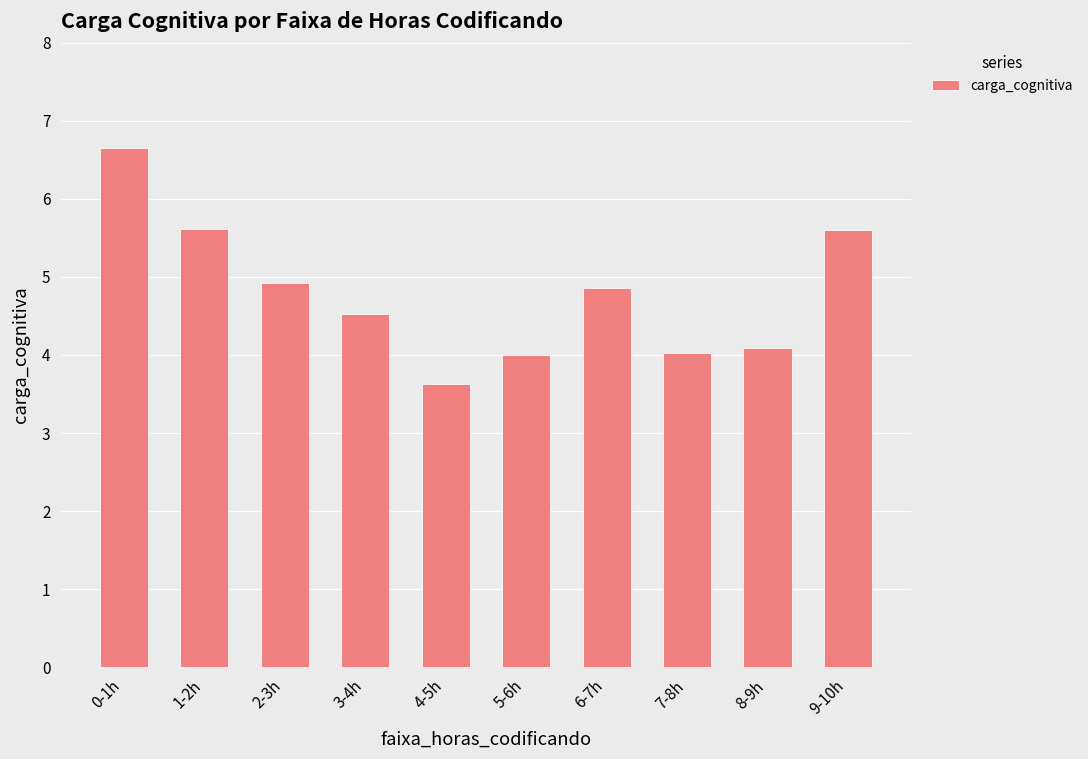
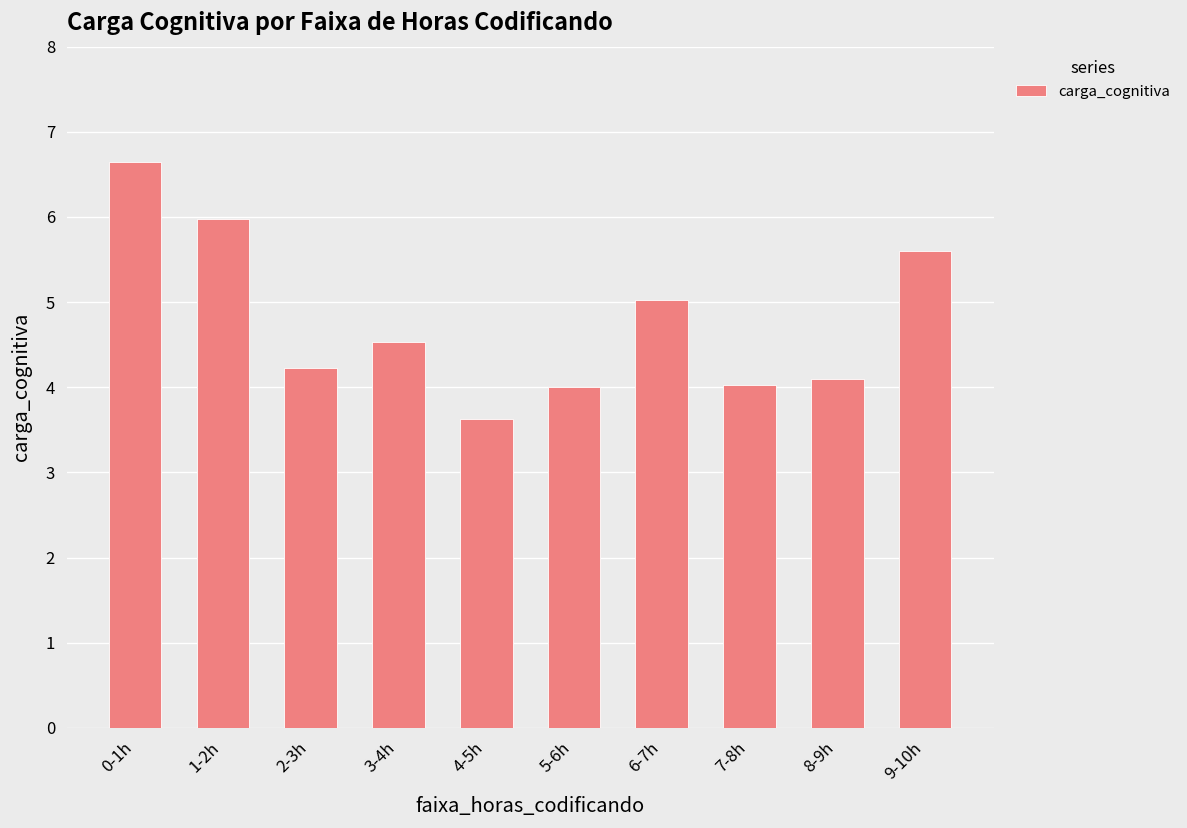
1-2h: 5.6 -> 6.0
2-3h: 4.9 -> 4.2
6-7h: 4.9 -> 5.0
